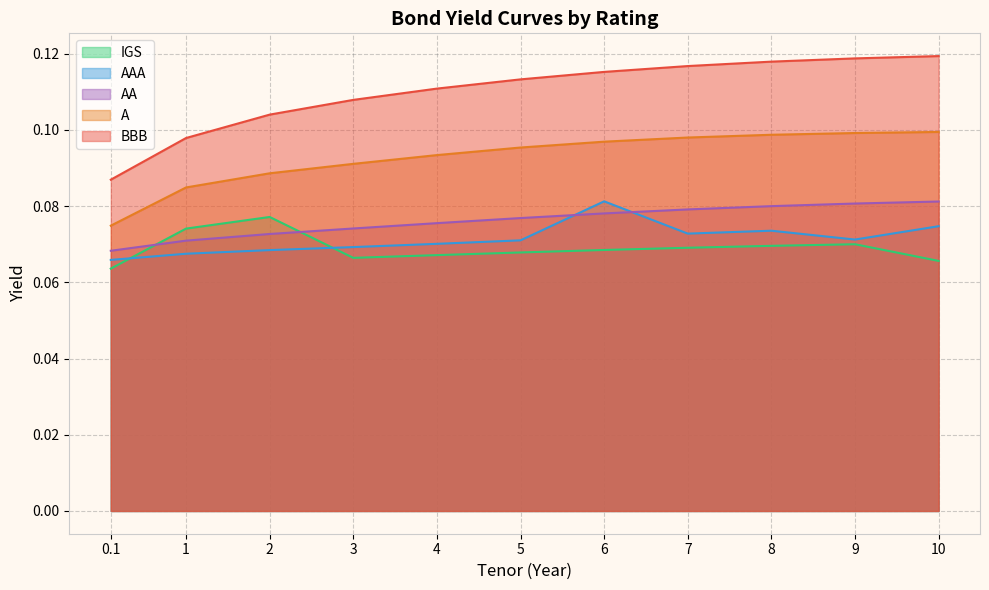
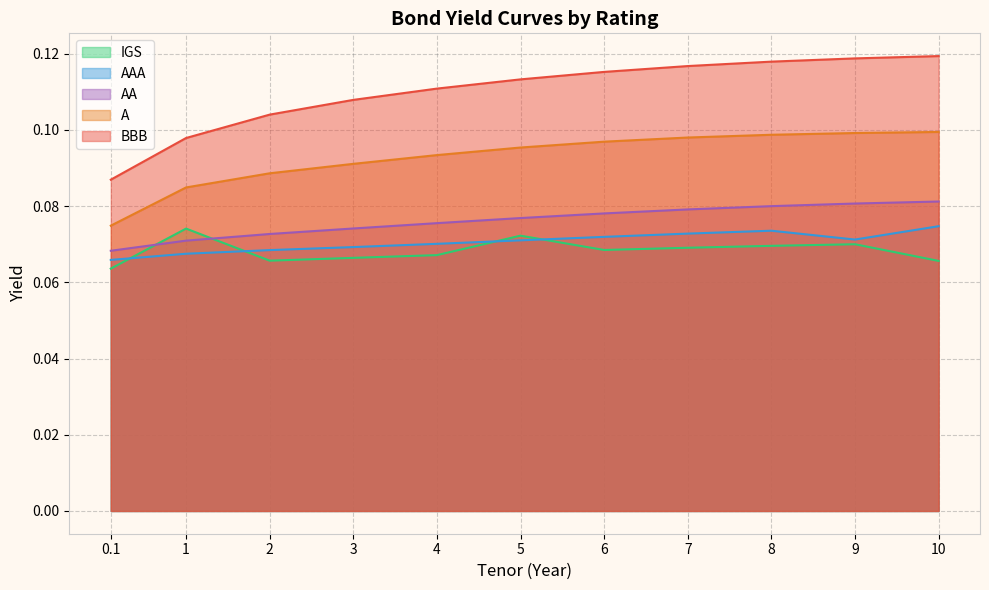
IGS, 2: 0.077 -> 0.066
IGS, 5: 0.068 -> 0.072
AAA, 6: 0.081 -> 0.072
